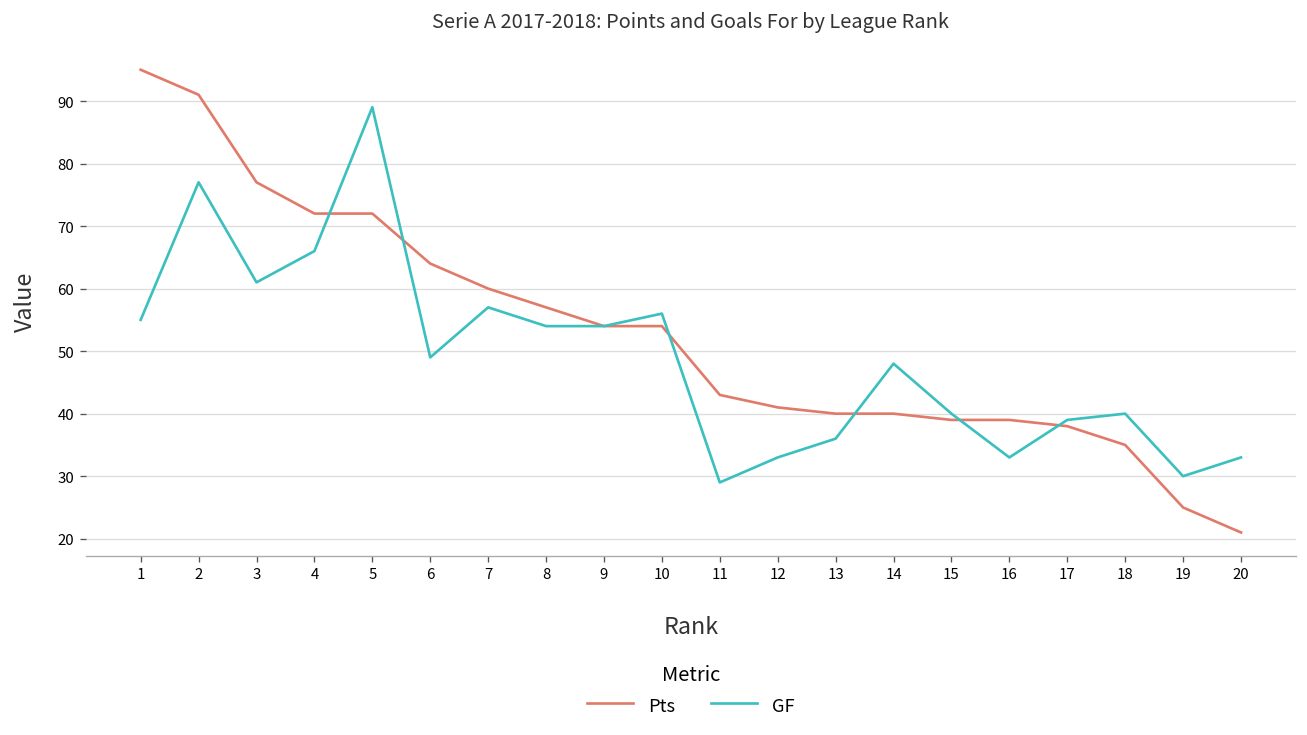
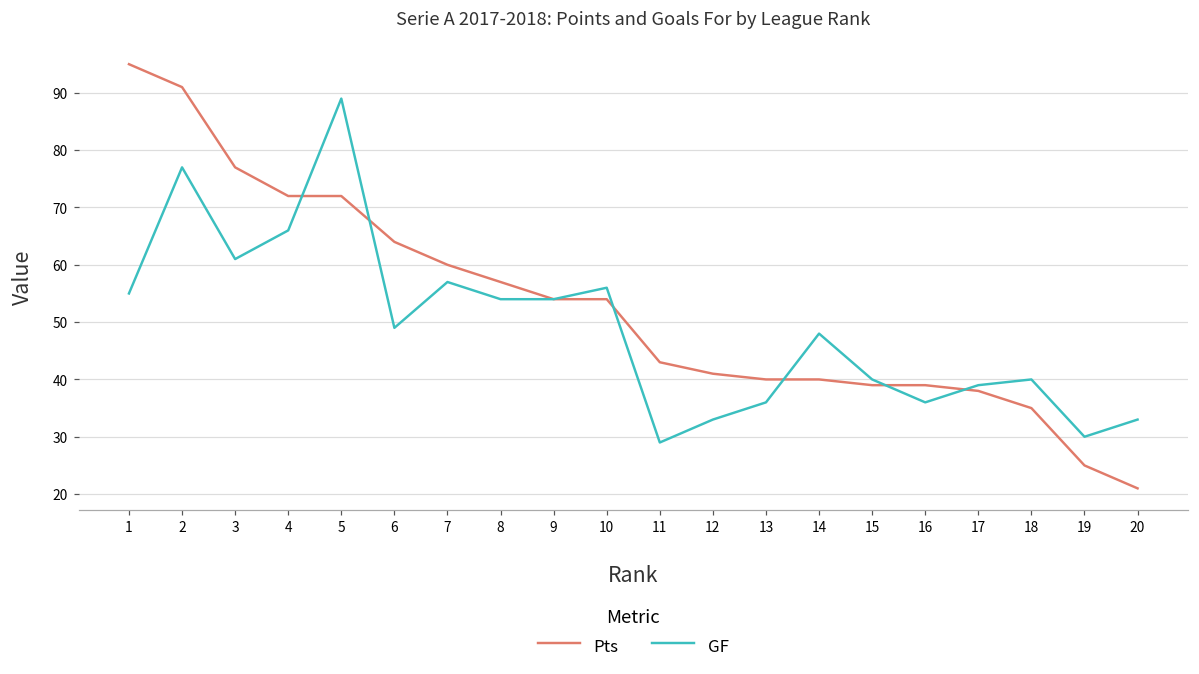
GF, 16: 33 -> 36
